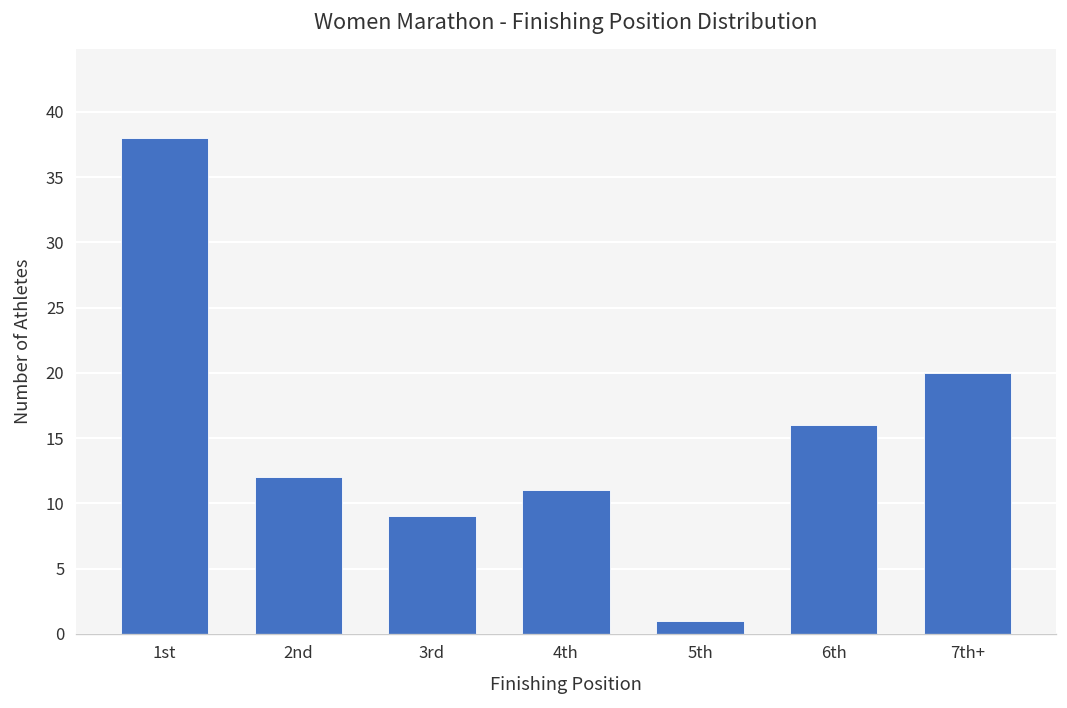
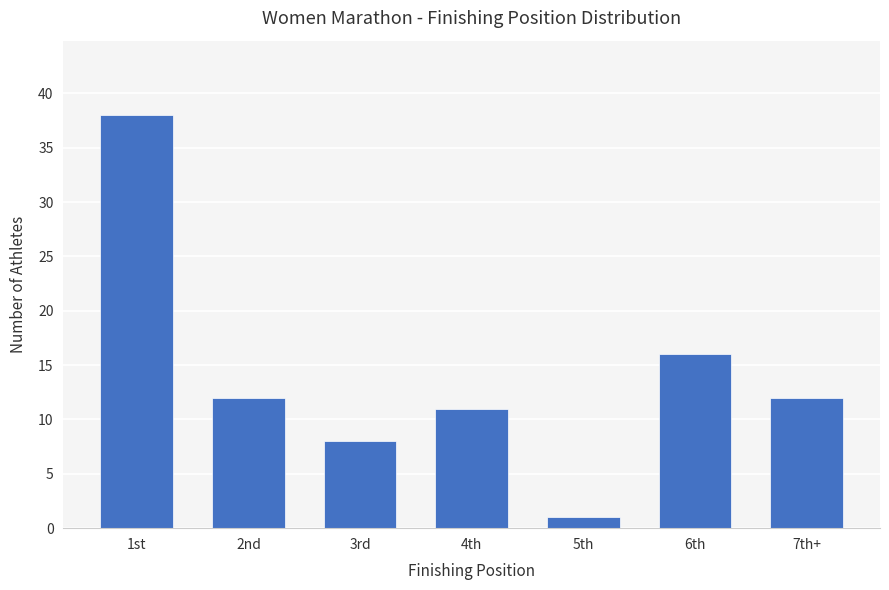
3rd: 9 -> 8
7th+: 20 -> 12
